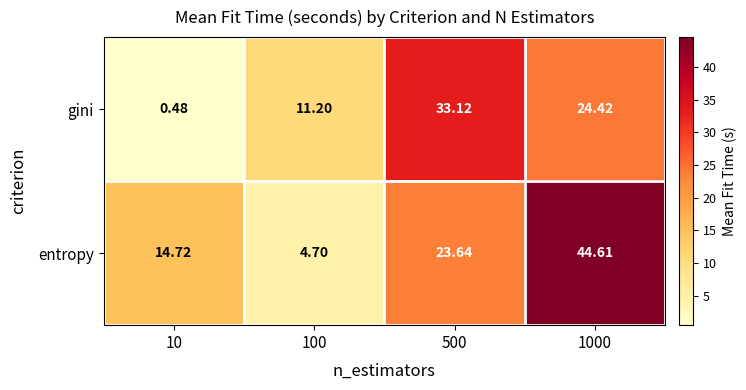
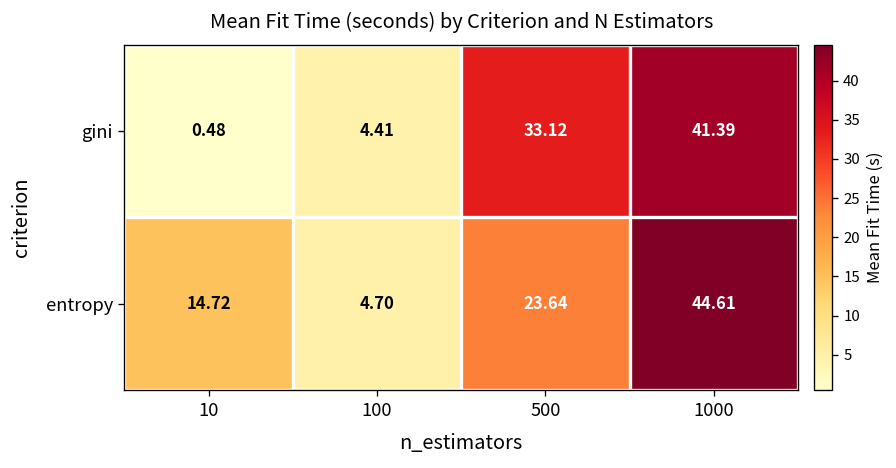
gini, 100: 11.20 -> 4.41
gini, 1000: 24.42 -> 41.39
